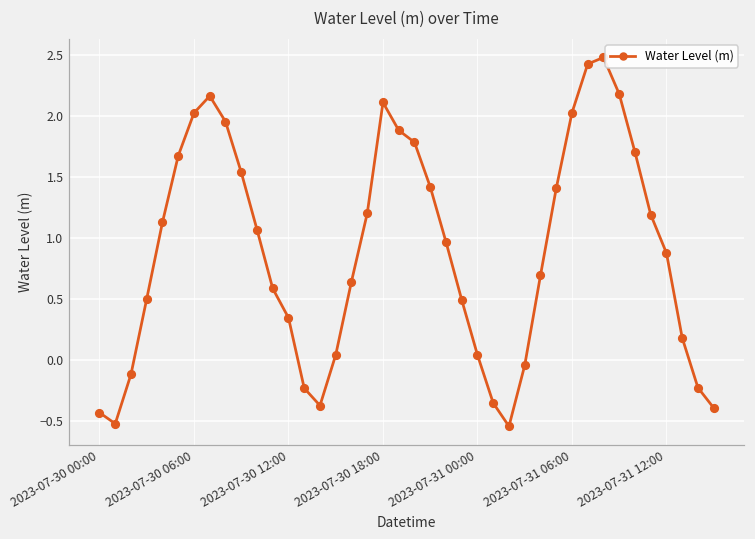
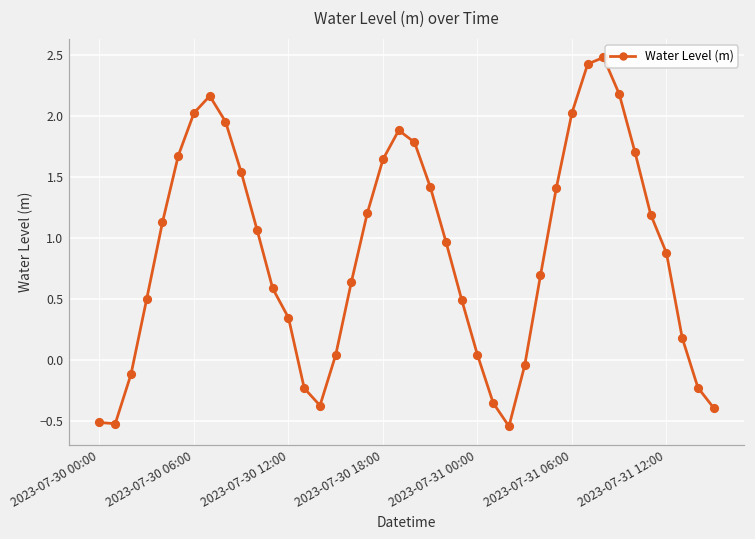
2023-07-30 00:00: -0.43 -> -0.51
2023-07-30 18:00: 2.11 -> 1.65
